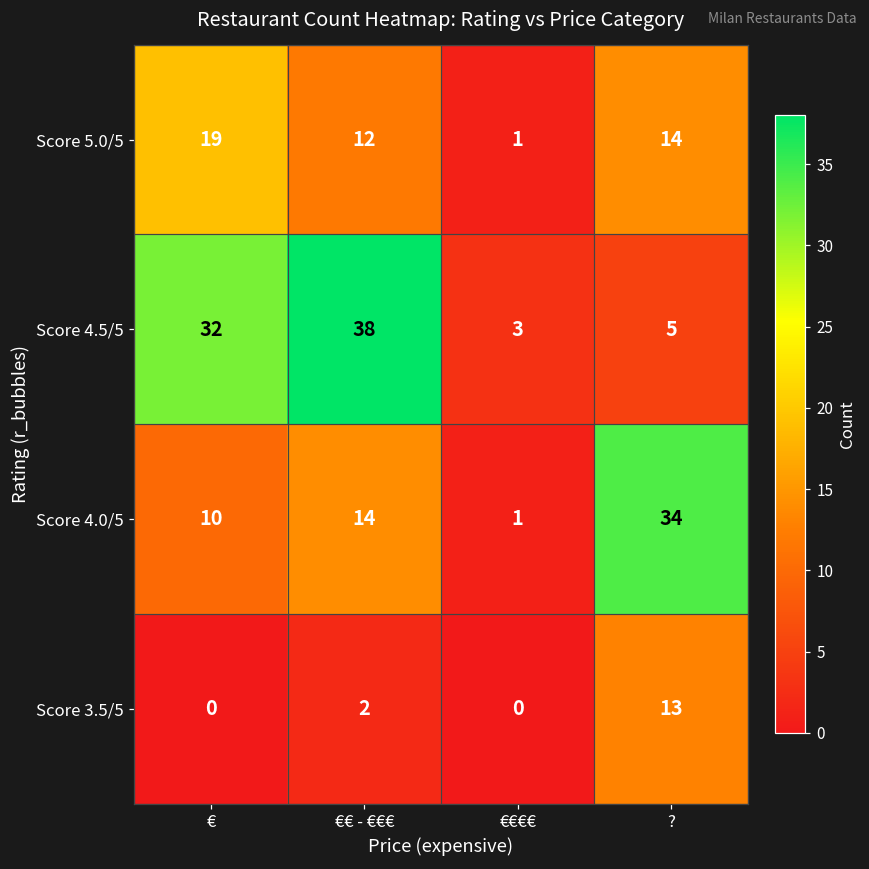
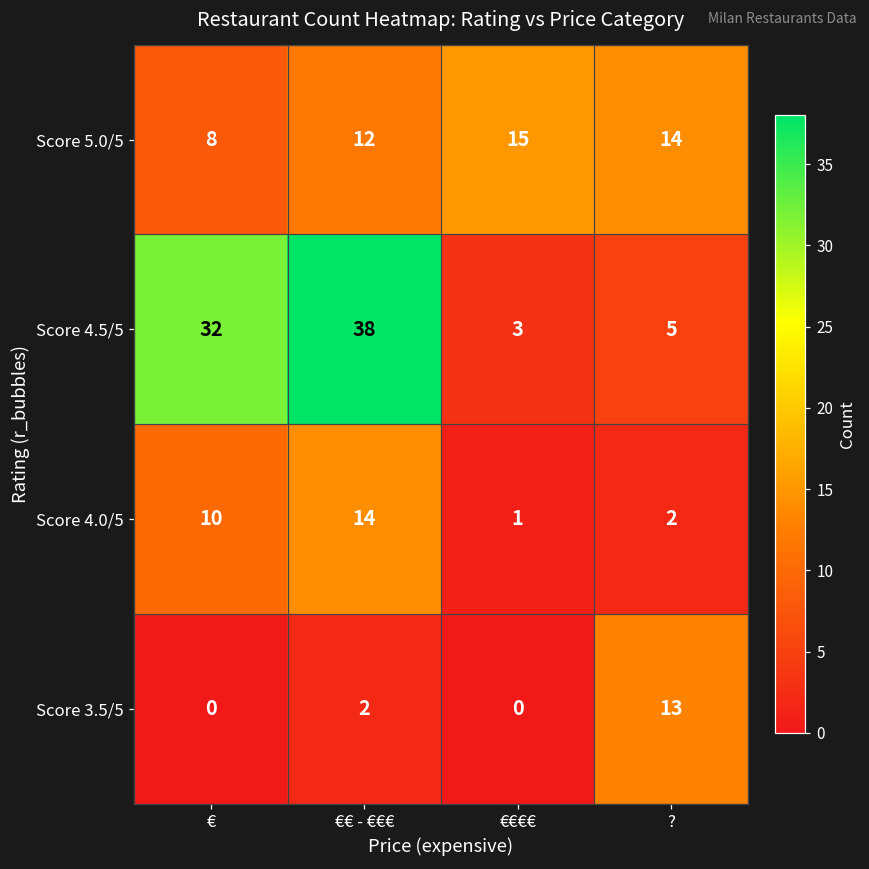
Score 5.0/5, €: 19 -> 8
Score 5.0/5, €€€€: 1 -> 15
Score 4.0/5, ?: 34 -> 2
